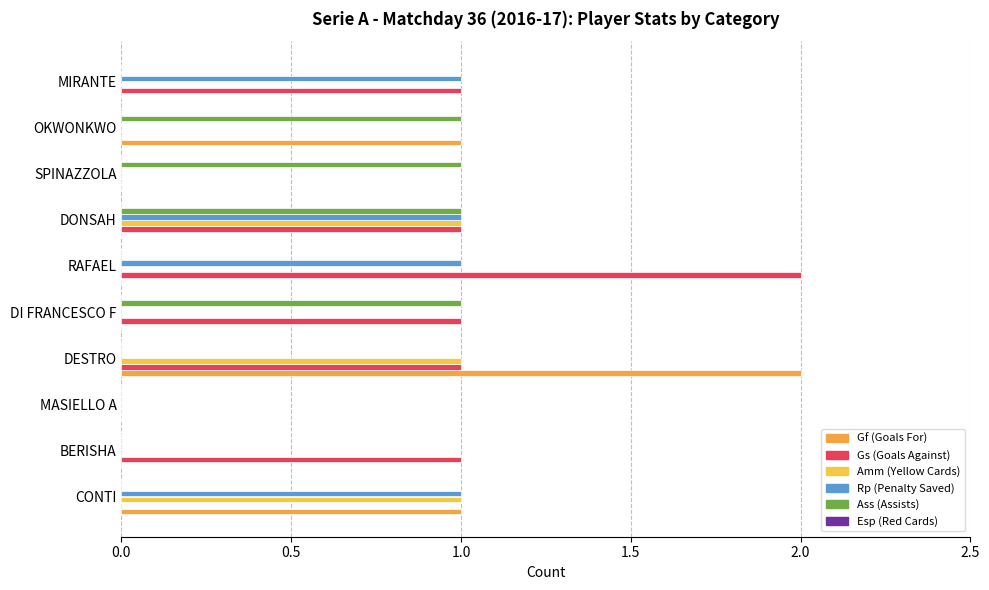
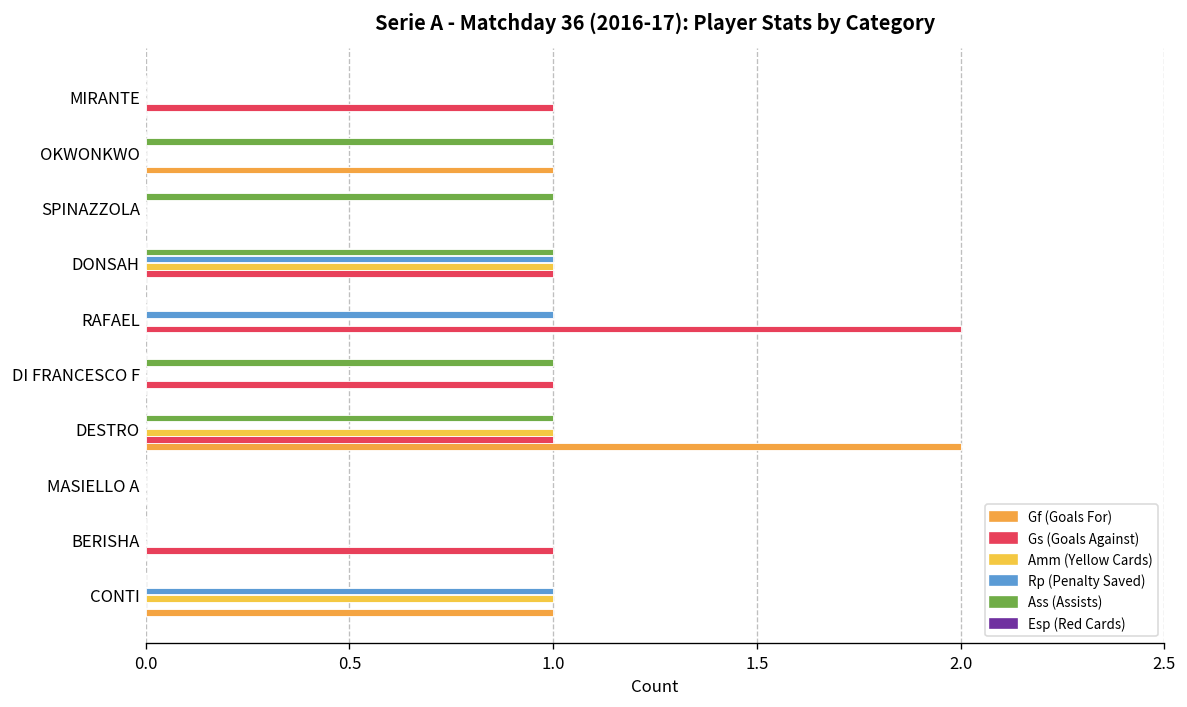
Rp (Penalty Saved), MIRANTE: 1 -> 0
Ass (Assists), DESTRO: 0 -> 1
